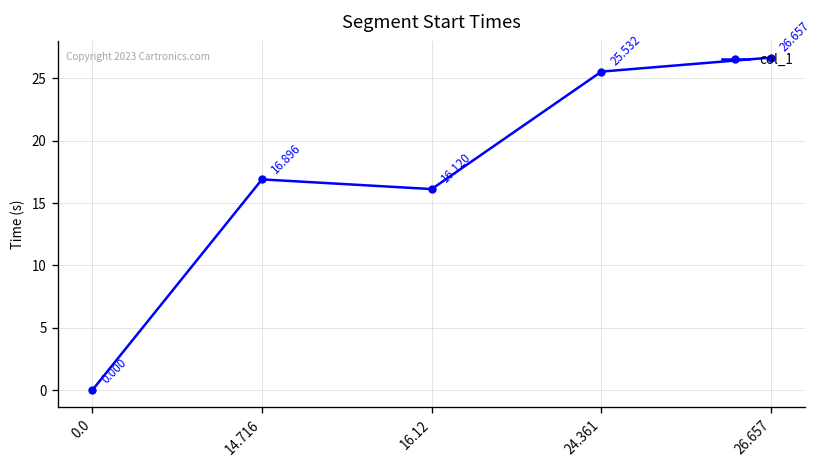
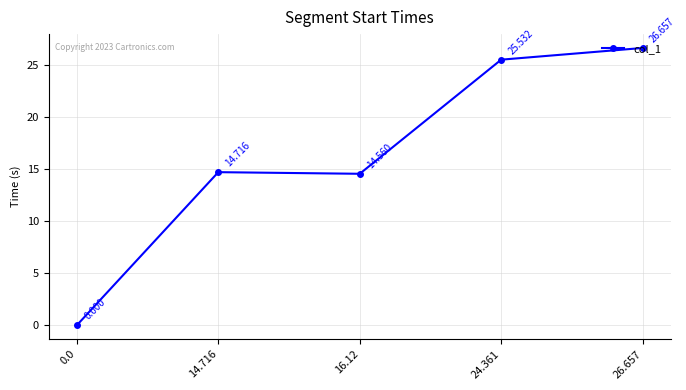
14.716: 16.896 -> 14.716
16.12: 16.120 -> 14.560
